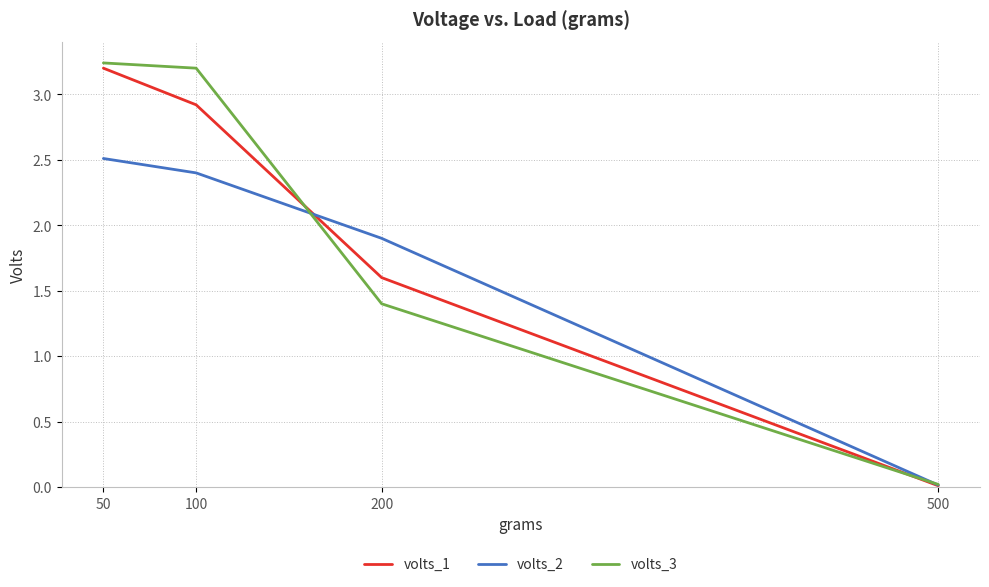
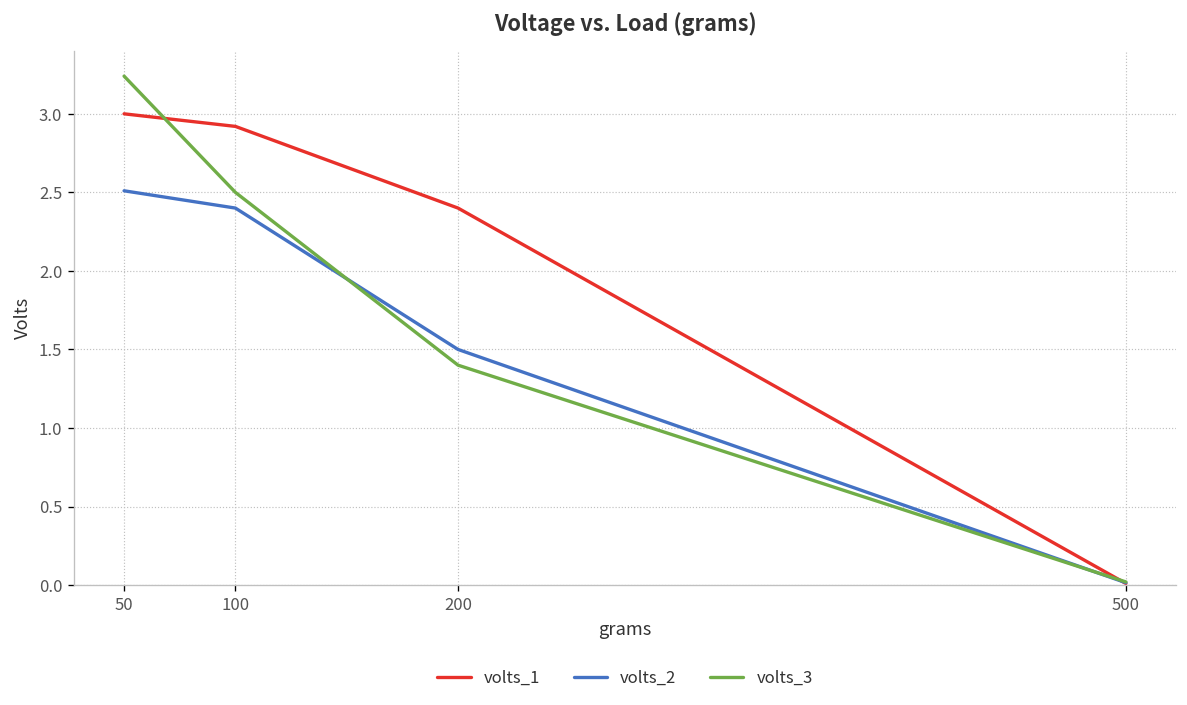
volts_1, 50: 3.2 -> 3.0
volts_3, 100: 3.2 -> 2.5
volts_1, 200: 1.6 -> 2.4
volts_2, 200: 1.9 -> 1.5
